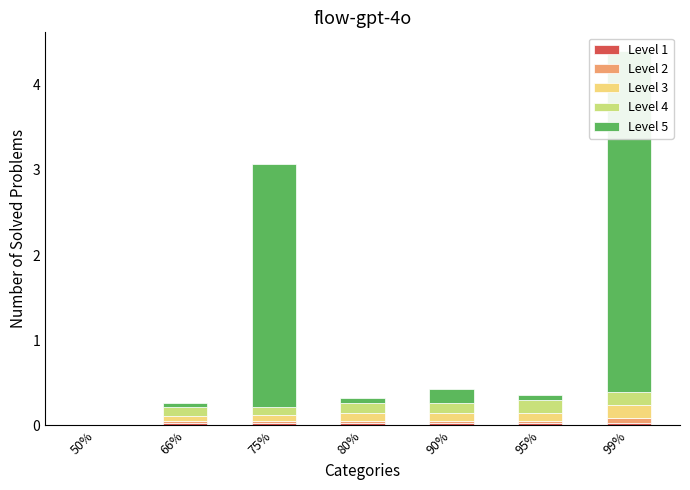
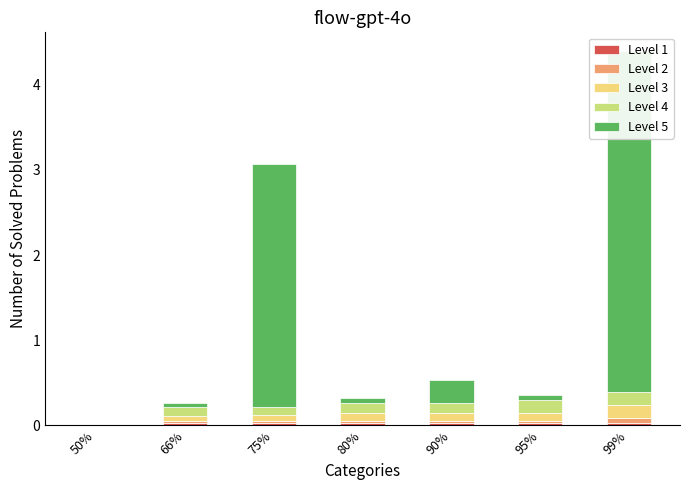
Level 5, 90%: 0.2 -> 0.3
